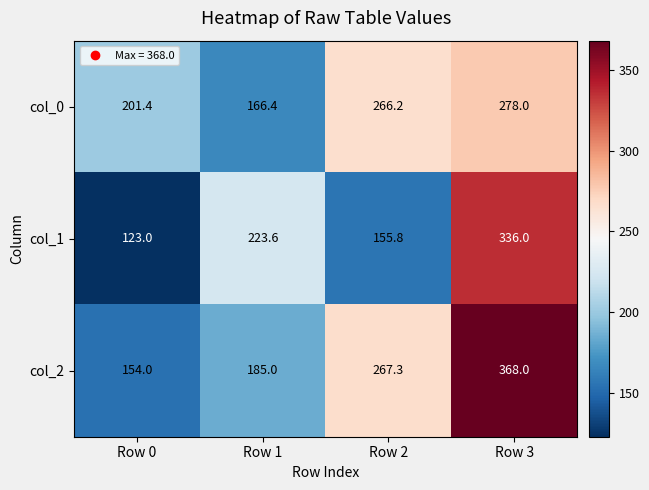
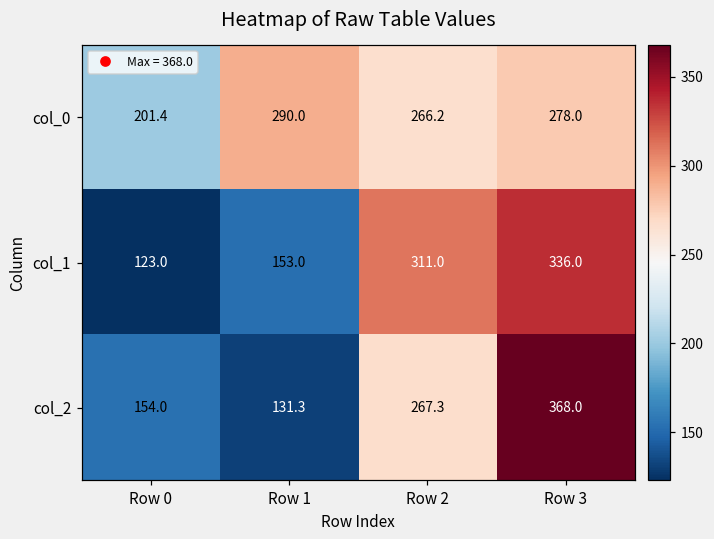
col_0, Row 1: 166.4 -> 290.0
col_1, Row 1: 223.6 -> 153.0
col_1, Row 2: 155.8 -> 311.0
col_2, Row 1: 185.0 -> 131.3
